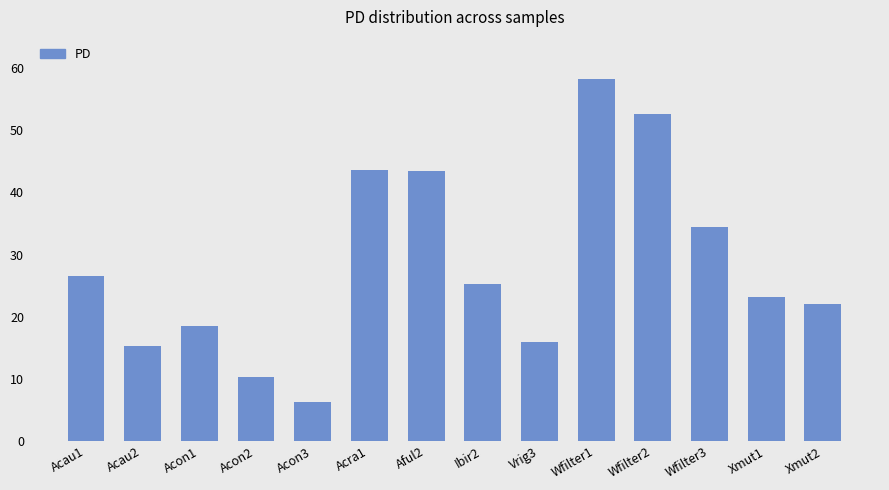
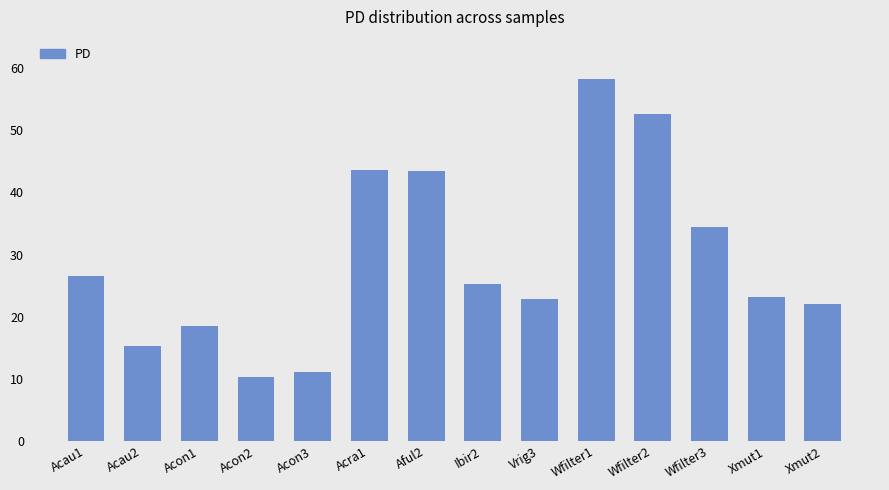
Acon3: 6 -> 11
Vrig3: 16 -> 23
